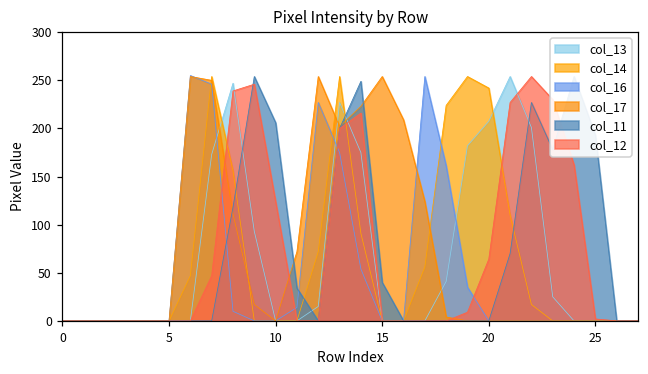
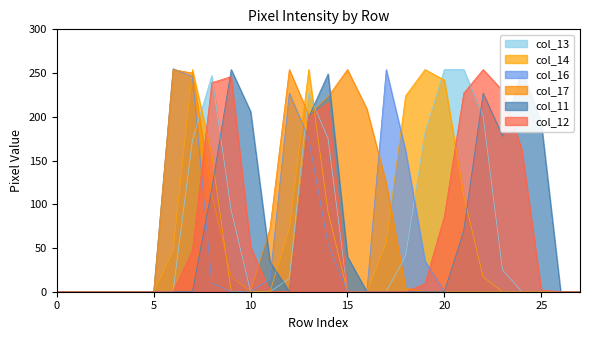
col_12, 10: 120 -> 50
col_13, 20: 210 -> 250
col_12, 20: 60 -> 90
